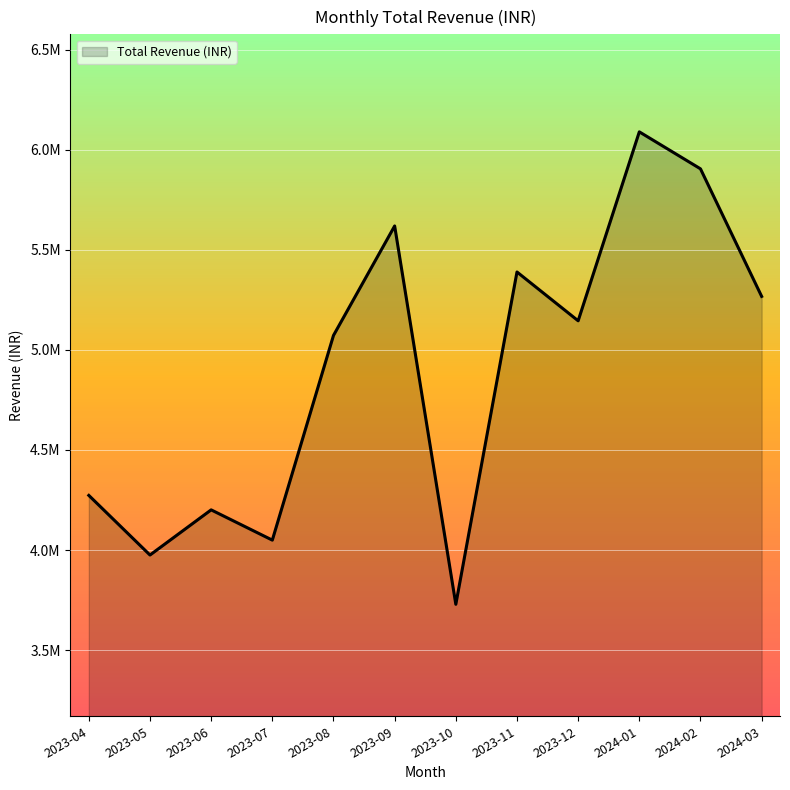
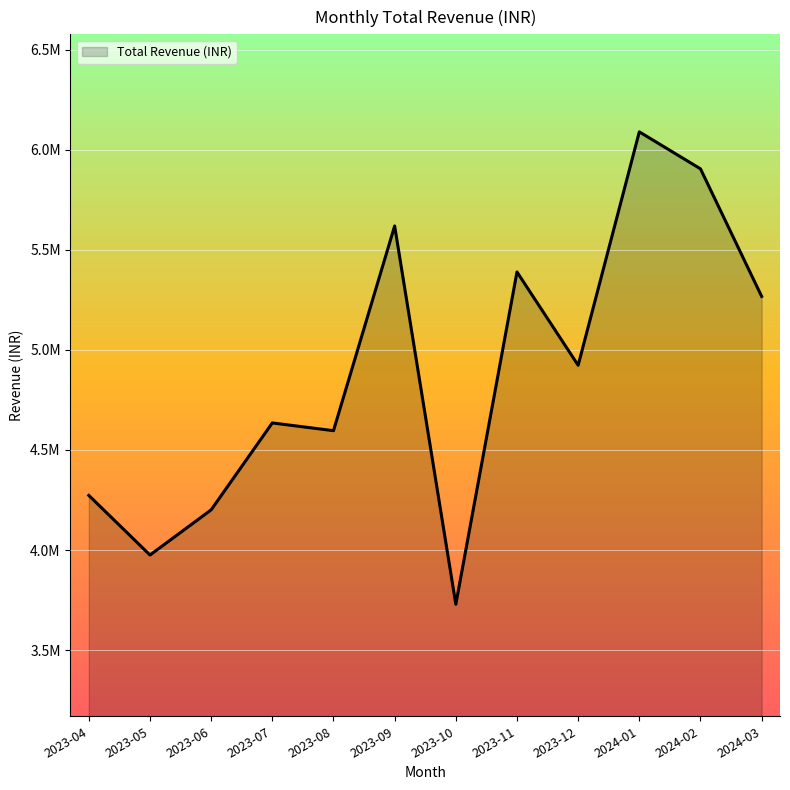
2023-07: 4050000 -> 4640000
2023-08: 5070000 -> 4600000
2023-12: 5150000 -> 4920000
